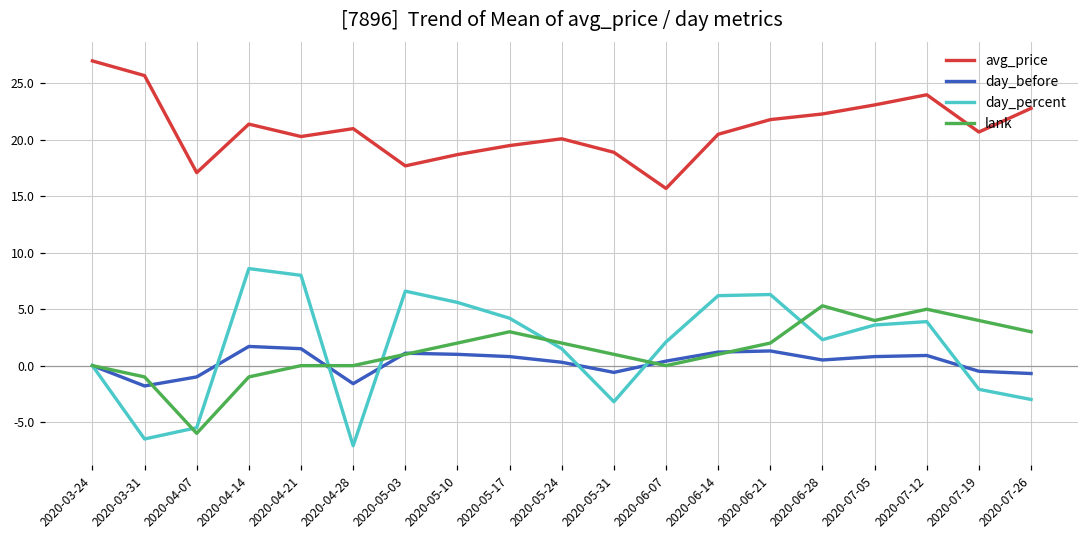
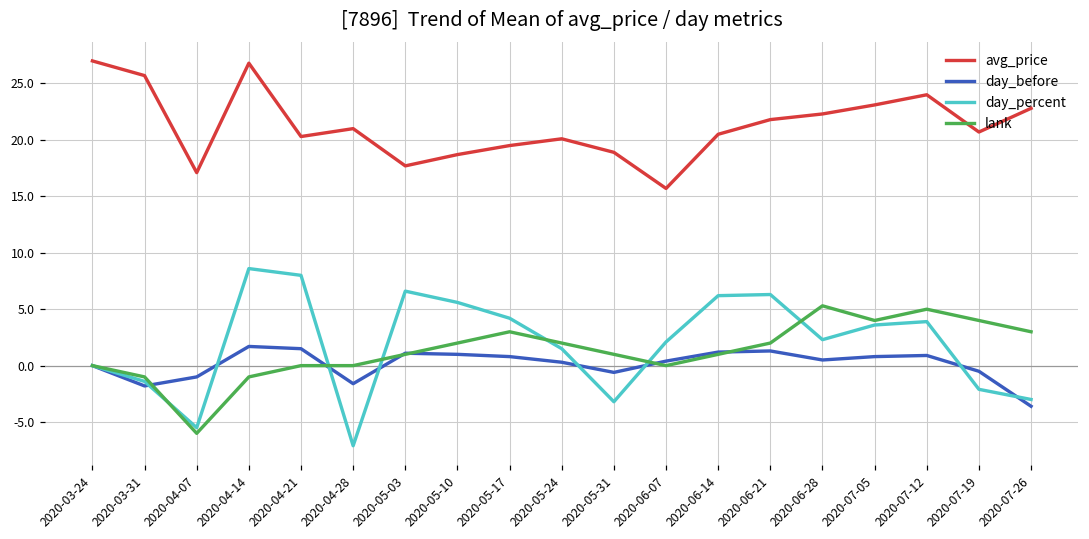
day_percent, 2020-03-31: -6.5 -> -1.4
avg_price, 2020-04-14: 21.4 -> 26.8
day_before, 2020-07-26: -0.7 -> -3.6
